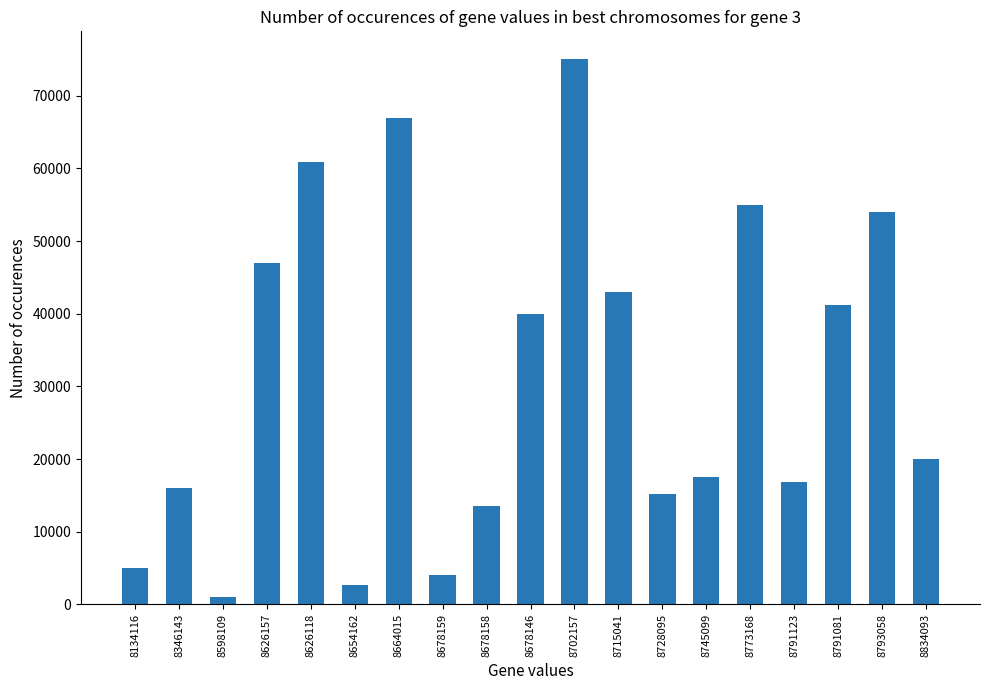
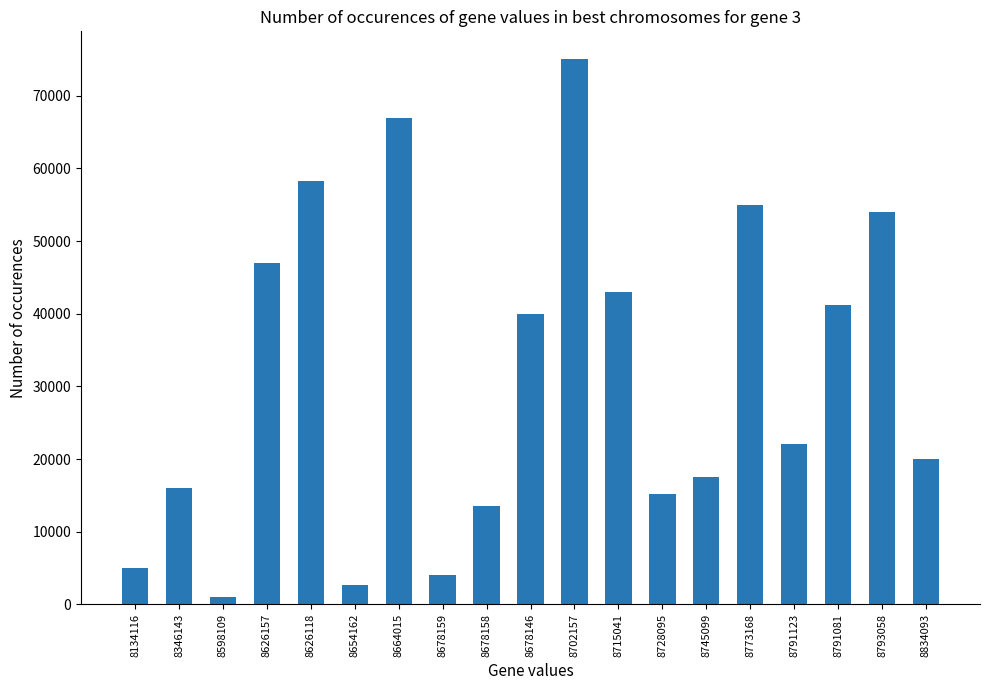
8626118: 61000 -> 58000
8791123: 17000 -> 22000
